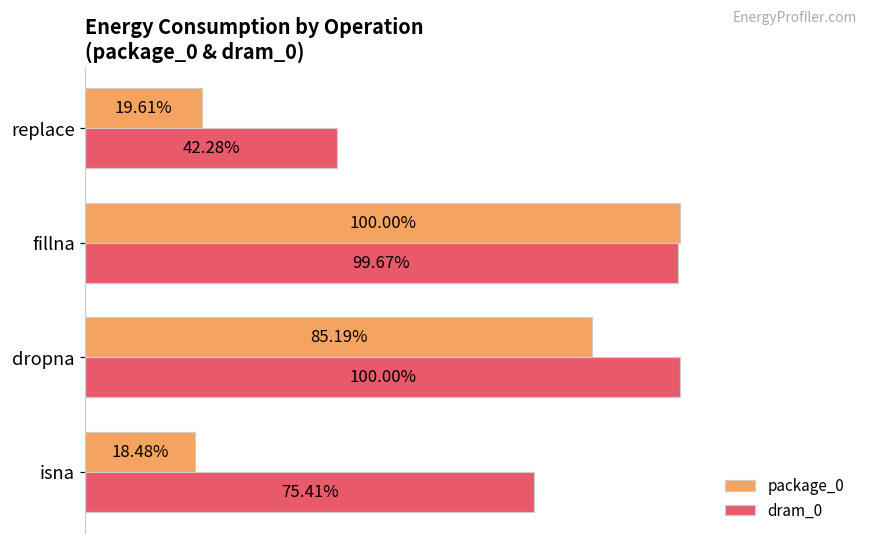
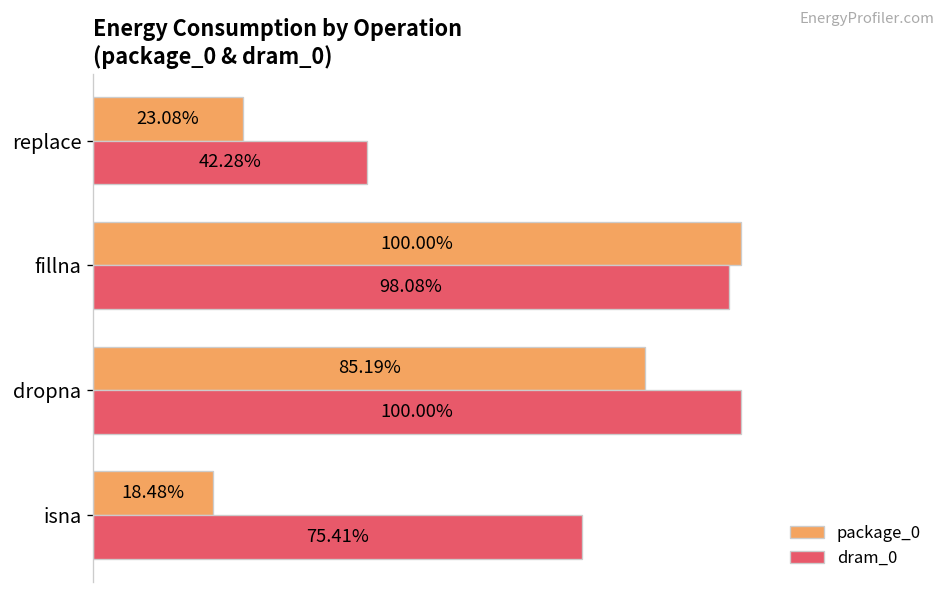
package_0, replace: 19.61% -> 23.08%
dram_0, fillna: 99.67% -> 98.08%
